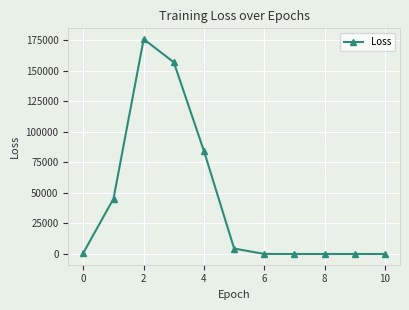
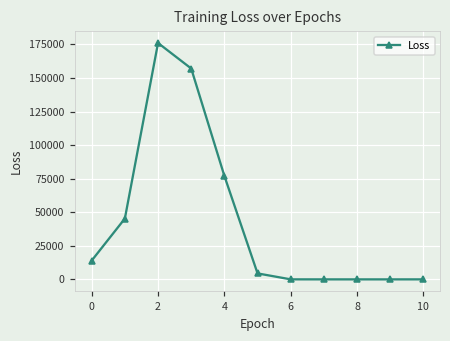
0: 1000 -> 14000
4: 84000 -> 77000
